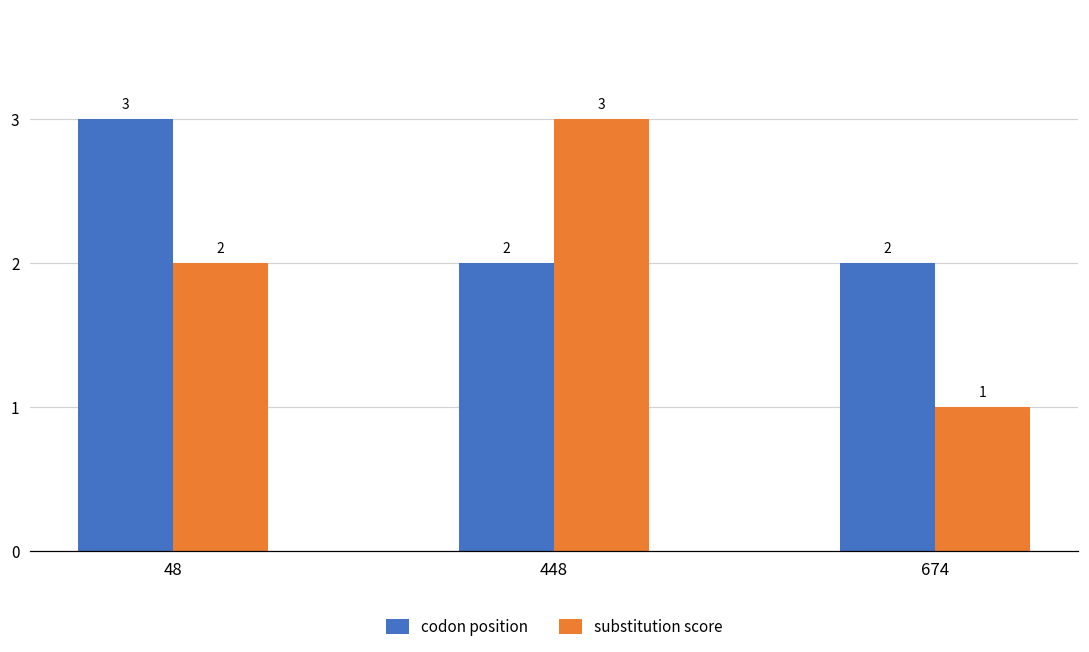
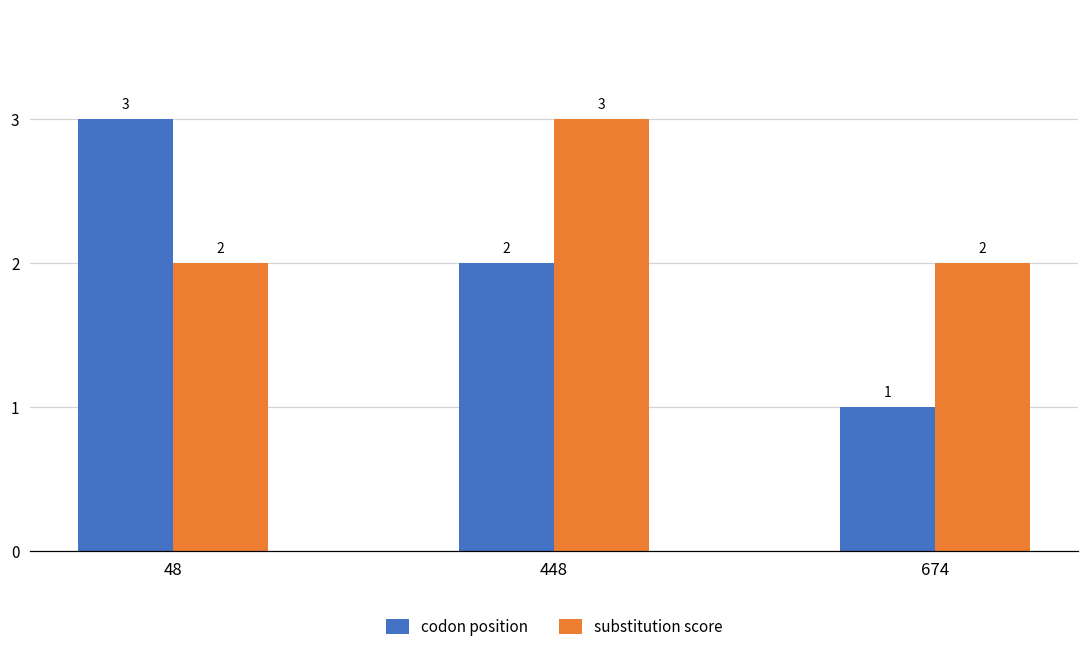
codon position, 674: 2 -> 1
substitution score, 674: 1 -> 2
